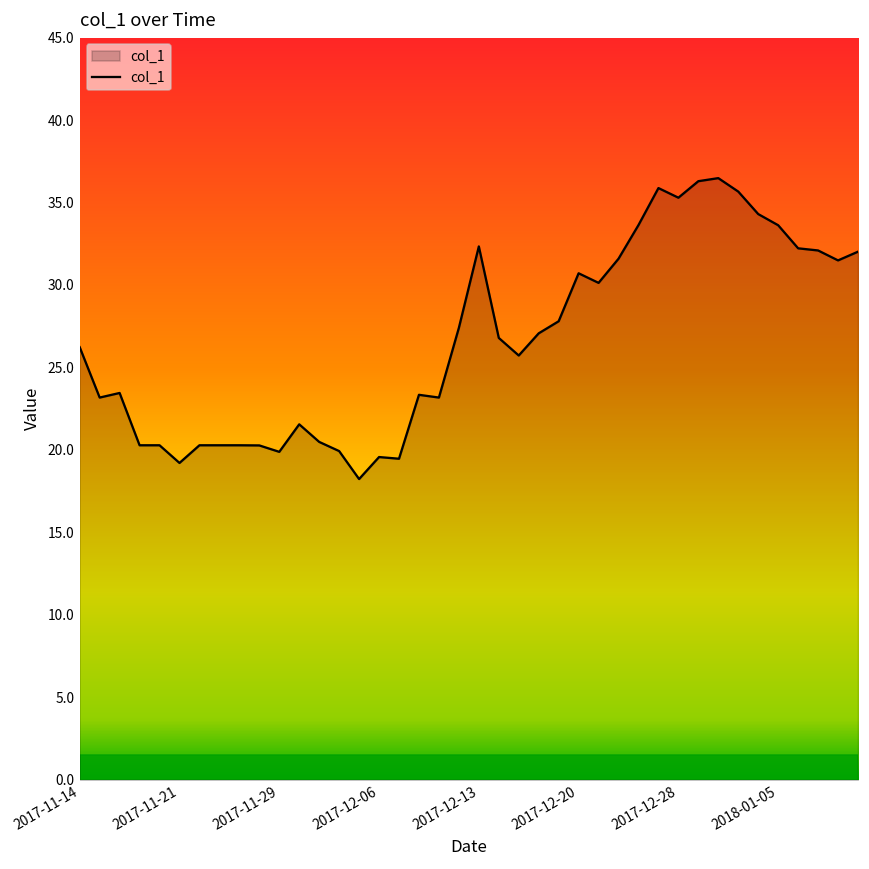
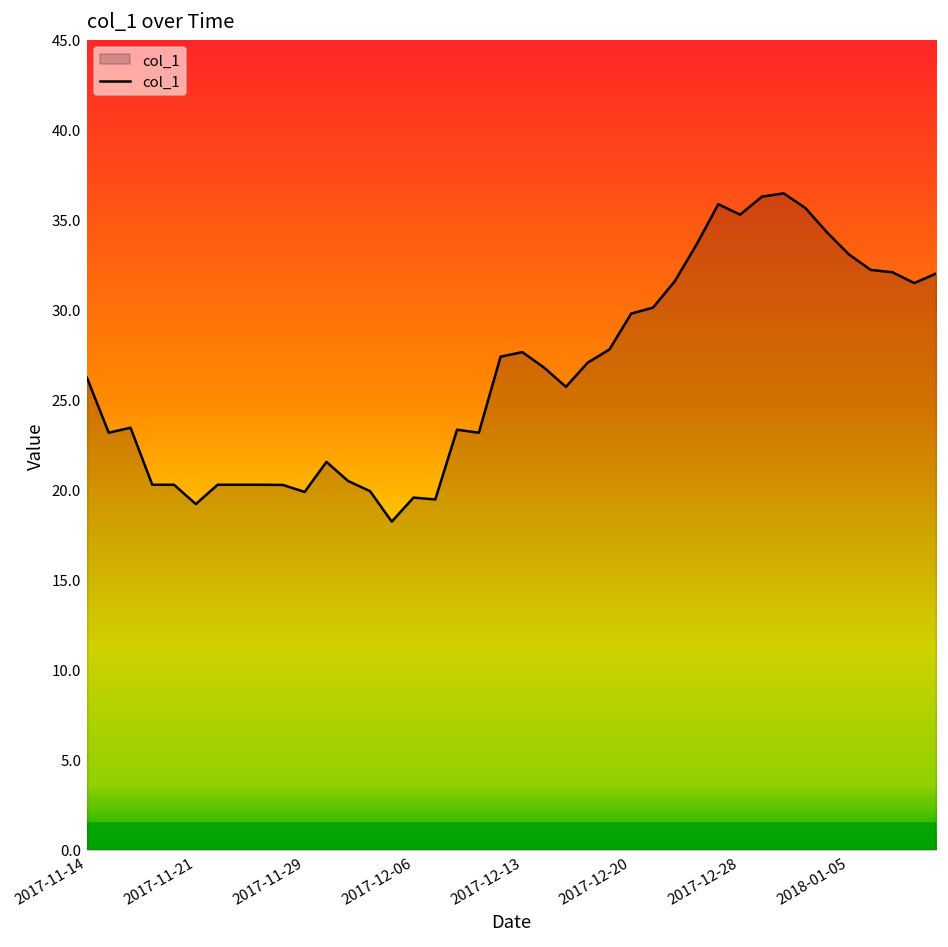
2017-12-13: 32.3 -> 27.7
2017-12-20: 30.7 -> 29.8
2018-01-05: 33.6 -> 33.1
